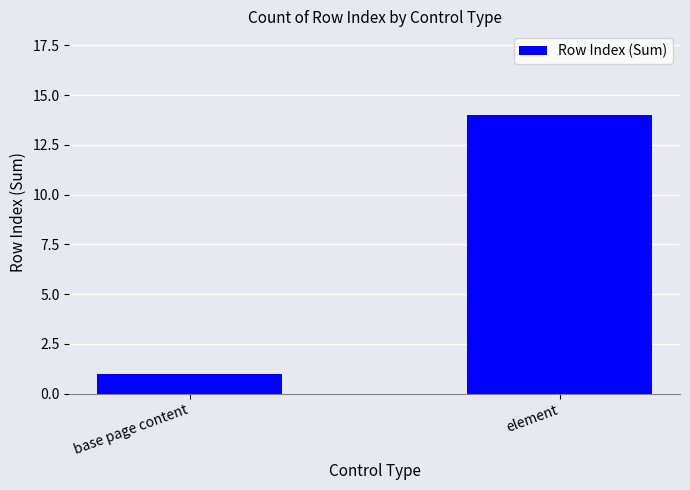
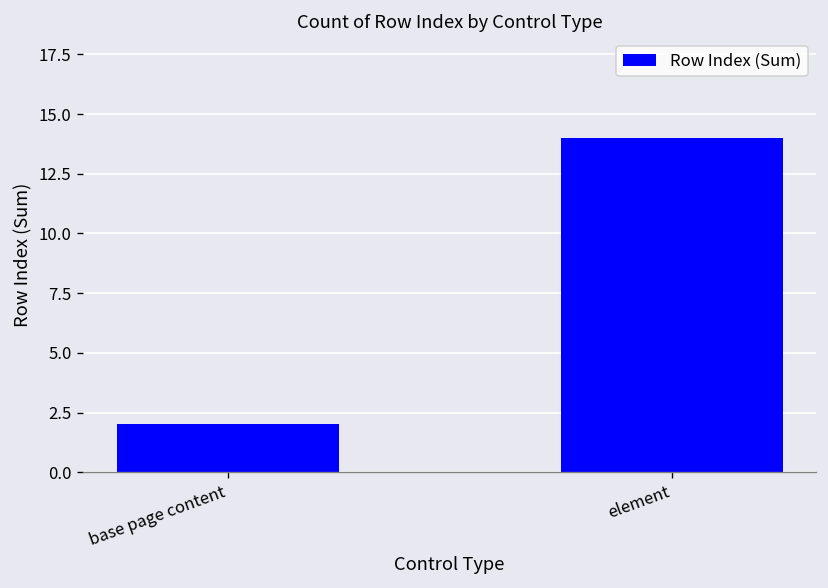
base page content: 1 -> 2
